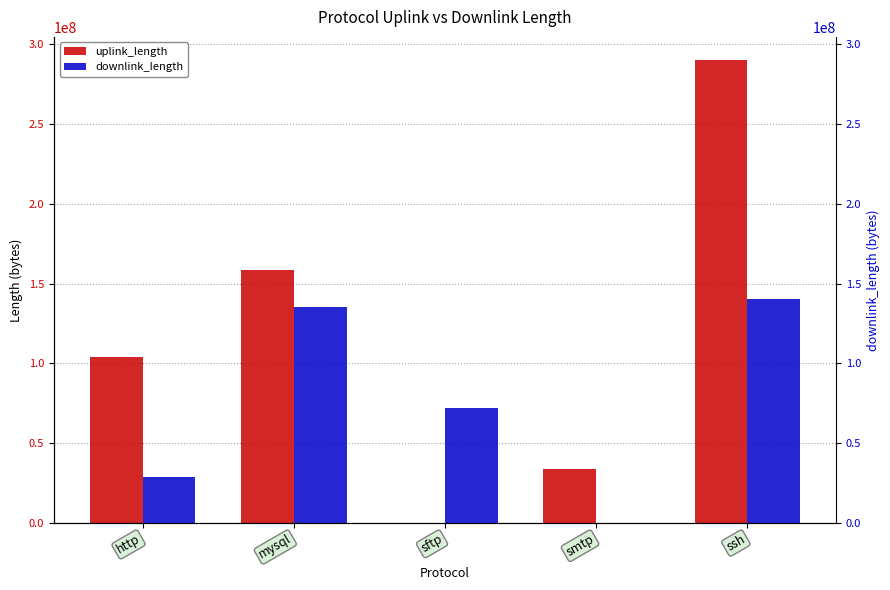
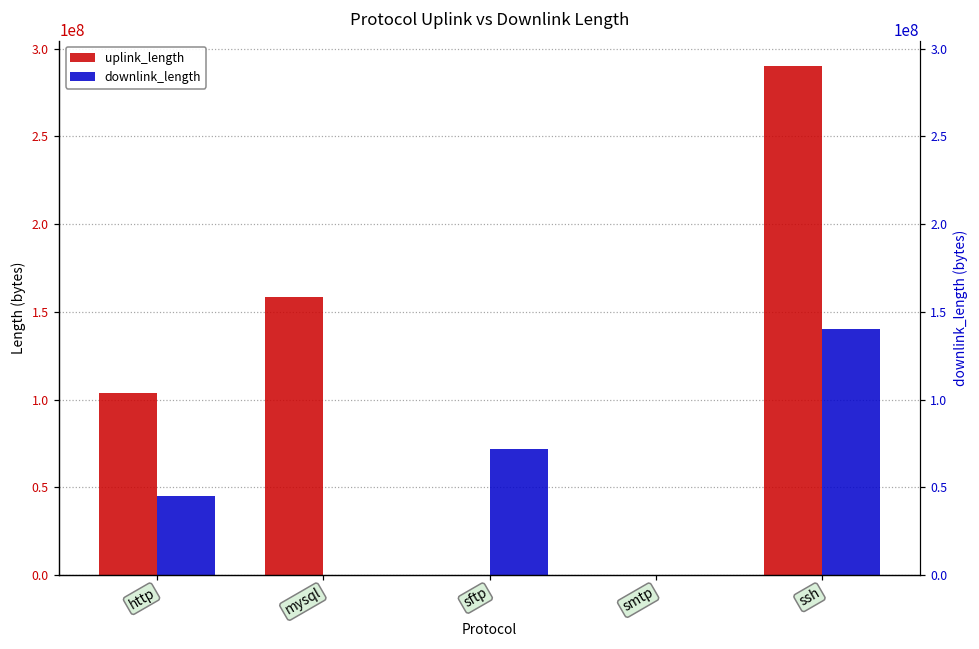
downlink_length, http: 29000000 -> 45000000
downlink_length, mysql: 135000000 -> 0
uplink_length, smtp: 34000000 -> 0
